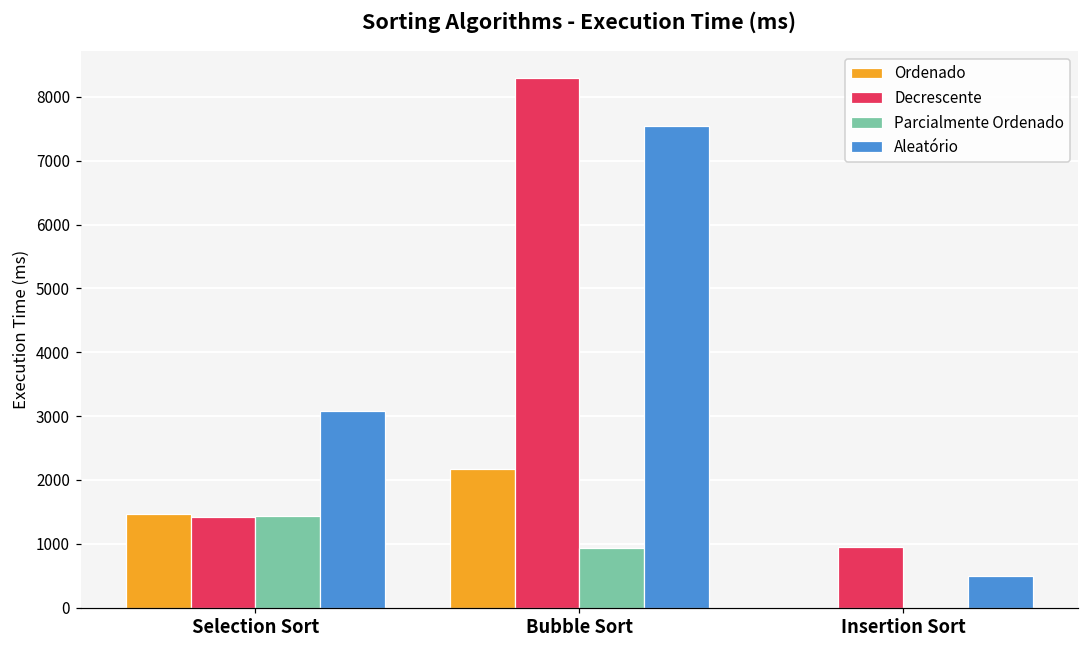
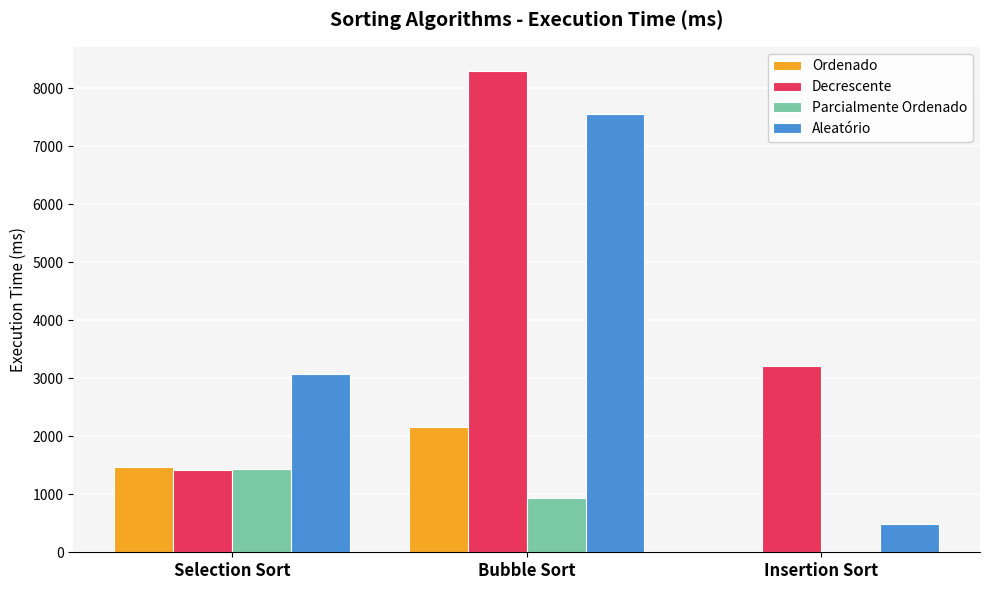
Decrescente, Insertion Sort: 900 -> 3200
